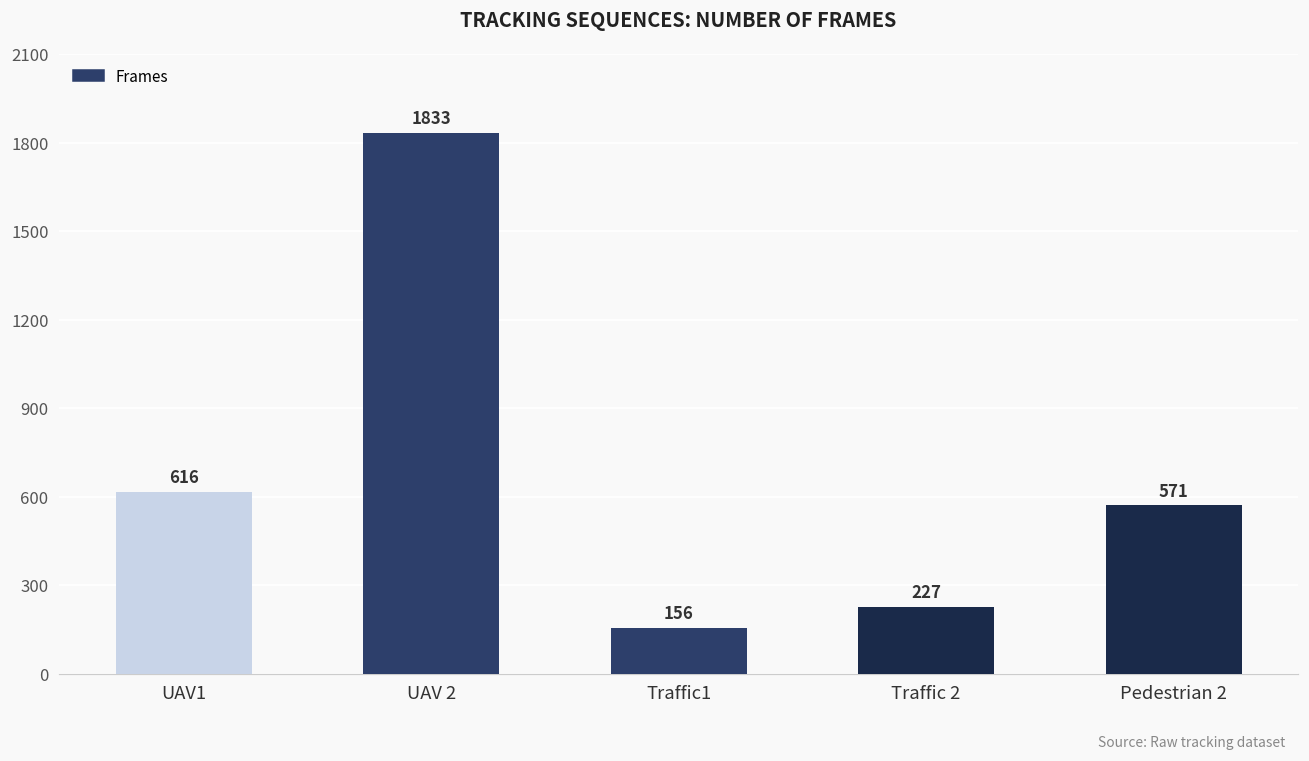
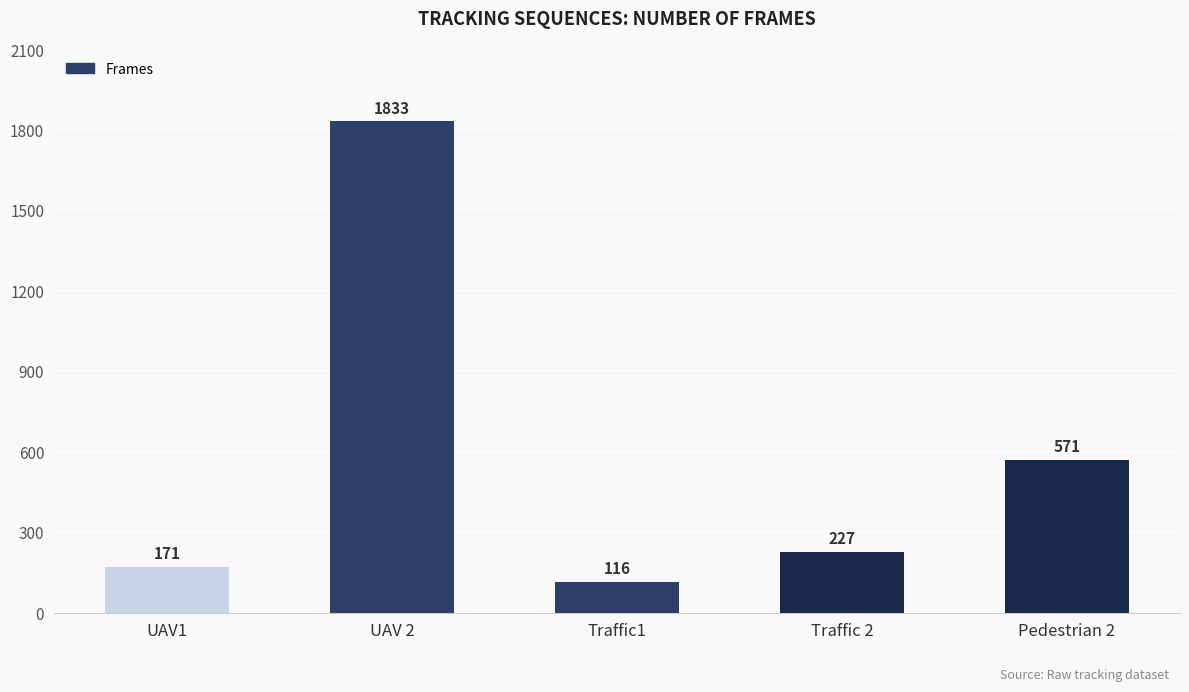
UAV1: 616 -> 171
Traffic1: 156 -> 116
